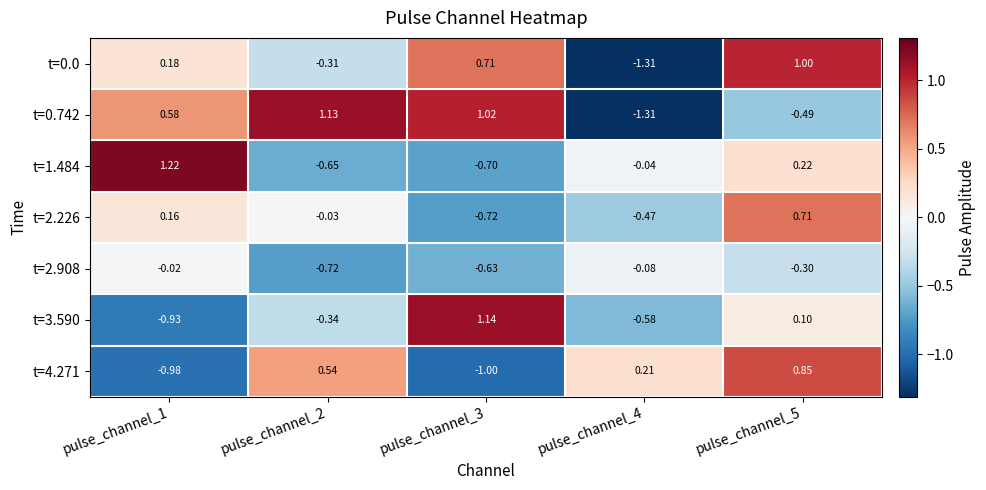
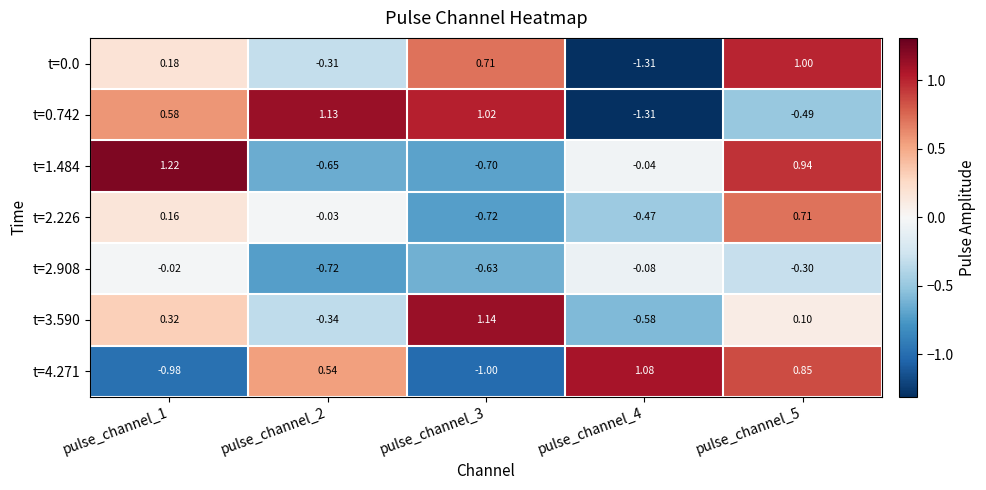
t=1.484, pulse_channel_5: 0.22 -> 0.94
t=3.590, pulse_channel_1: -0.93 -> 0.32
t=4.271, pulse_channel_4: 0.21 -> 1.08
